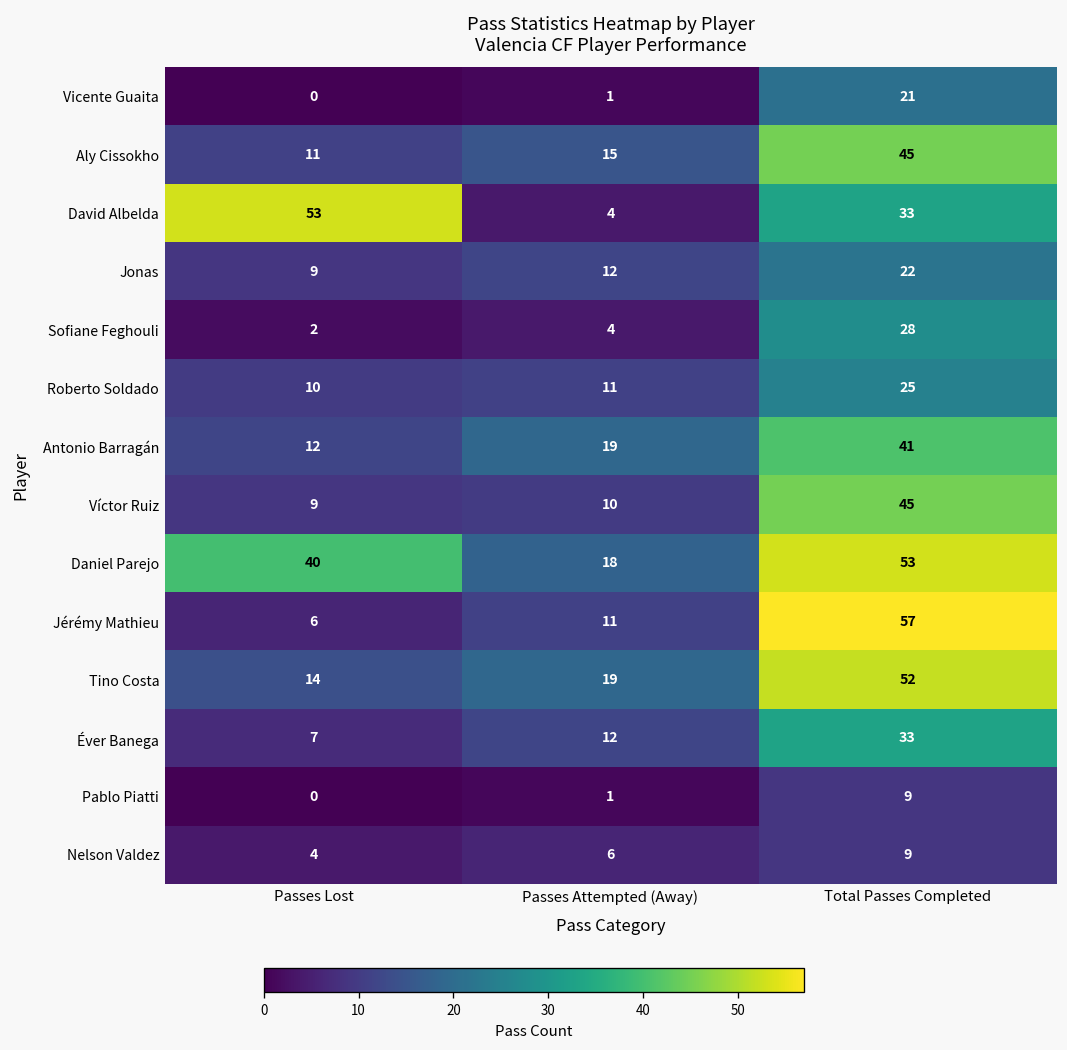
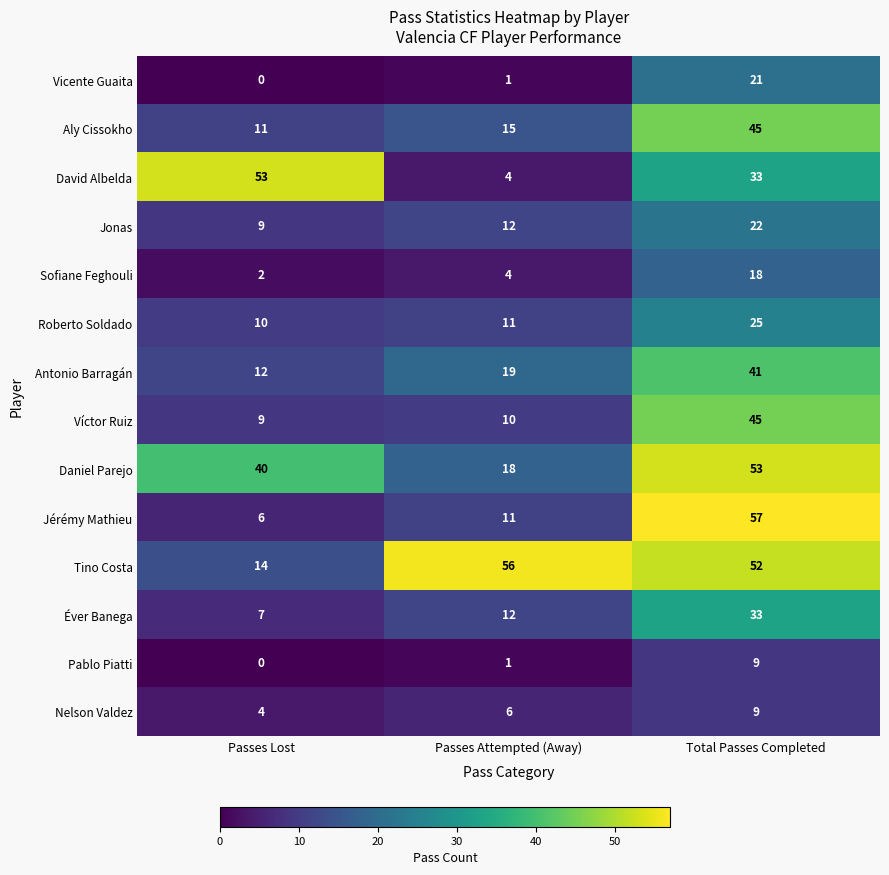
Sofiane Feghouli, Total Passes Completed: 28 -> 18
Tino Costa, Passes Attempted (Away): 19 -> 56
